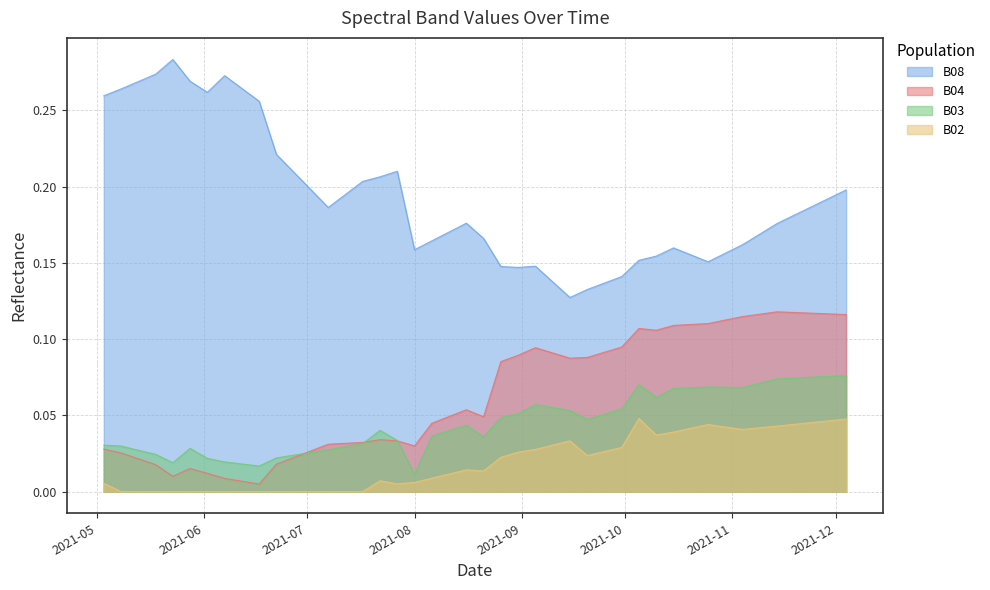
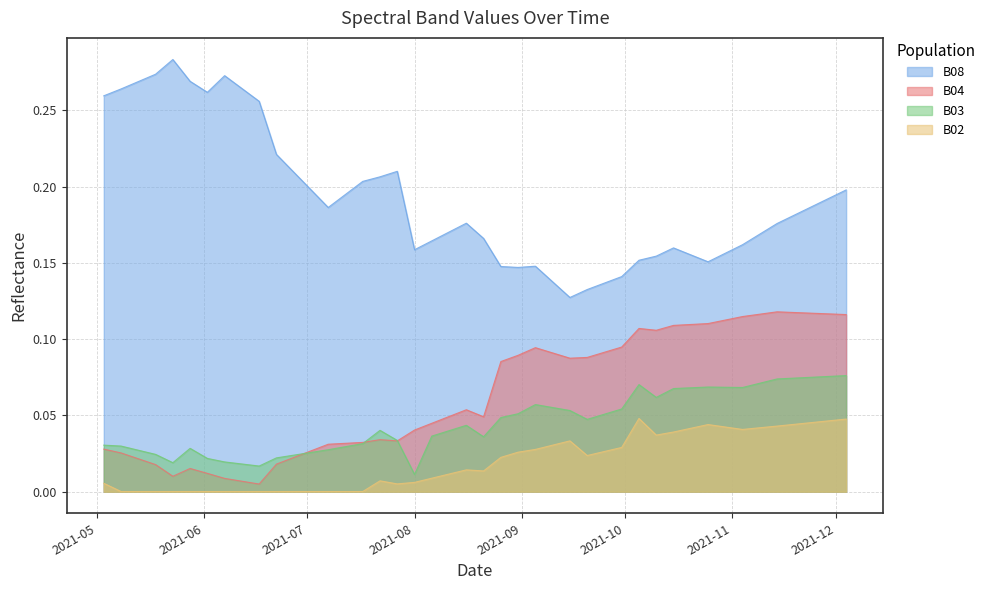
B04, 2021-08: 0.030 -> 0.040
